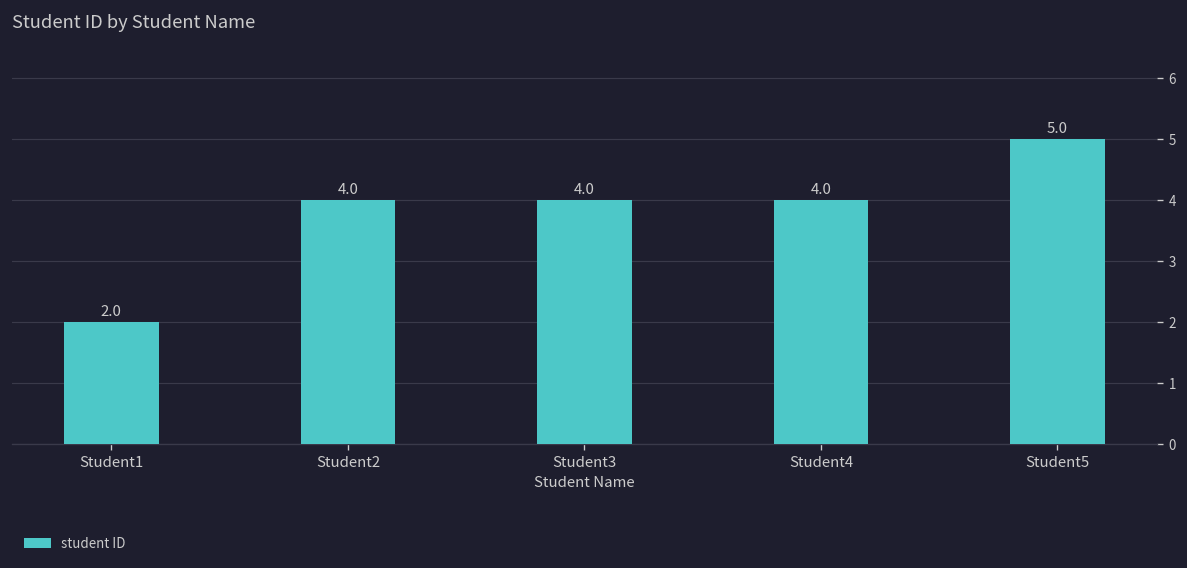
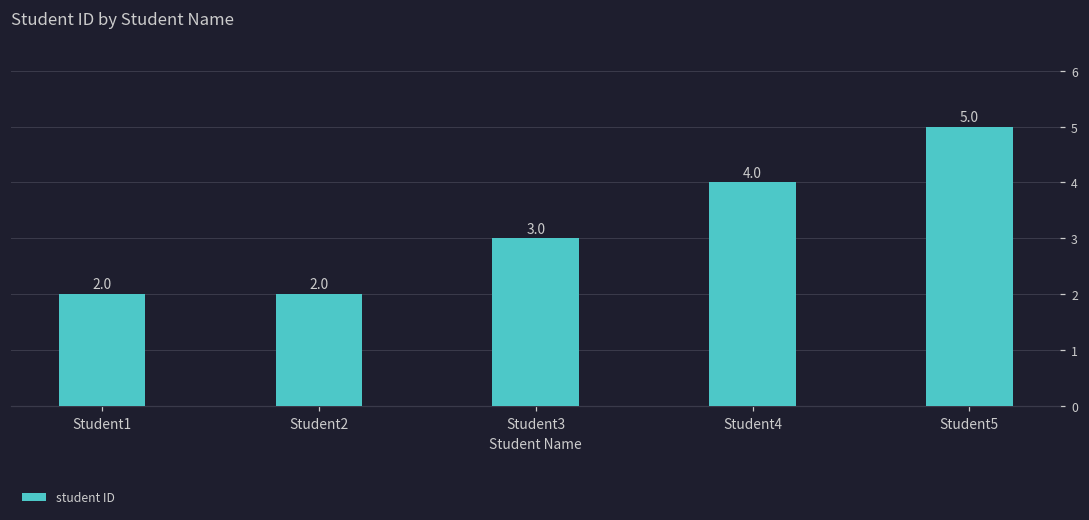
Student2: 4.0 -> 2.0
Student3: 4.0 -> 3.0
